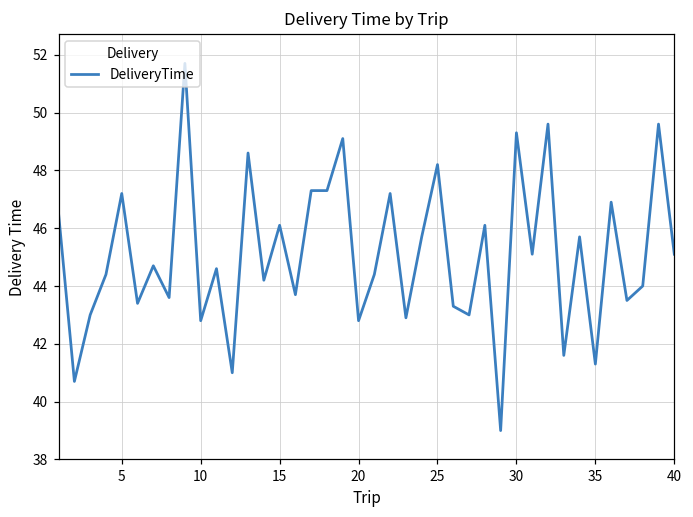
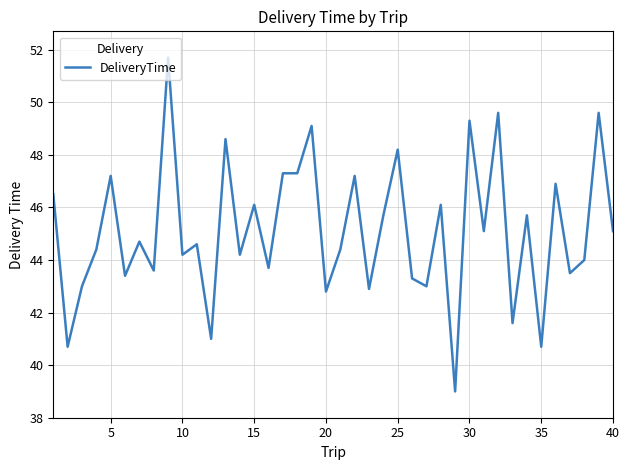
10: 42.8 -> 44.2
35: 41.3 -> 40.7
